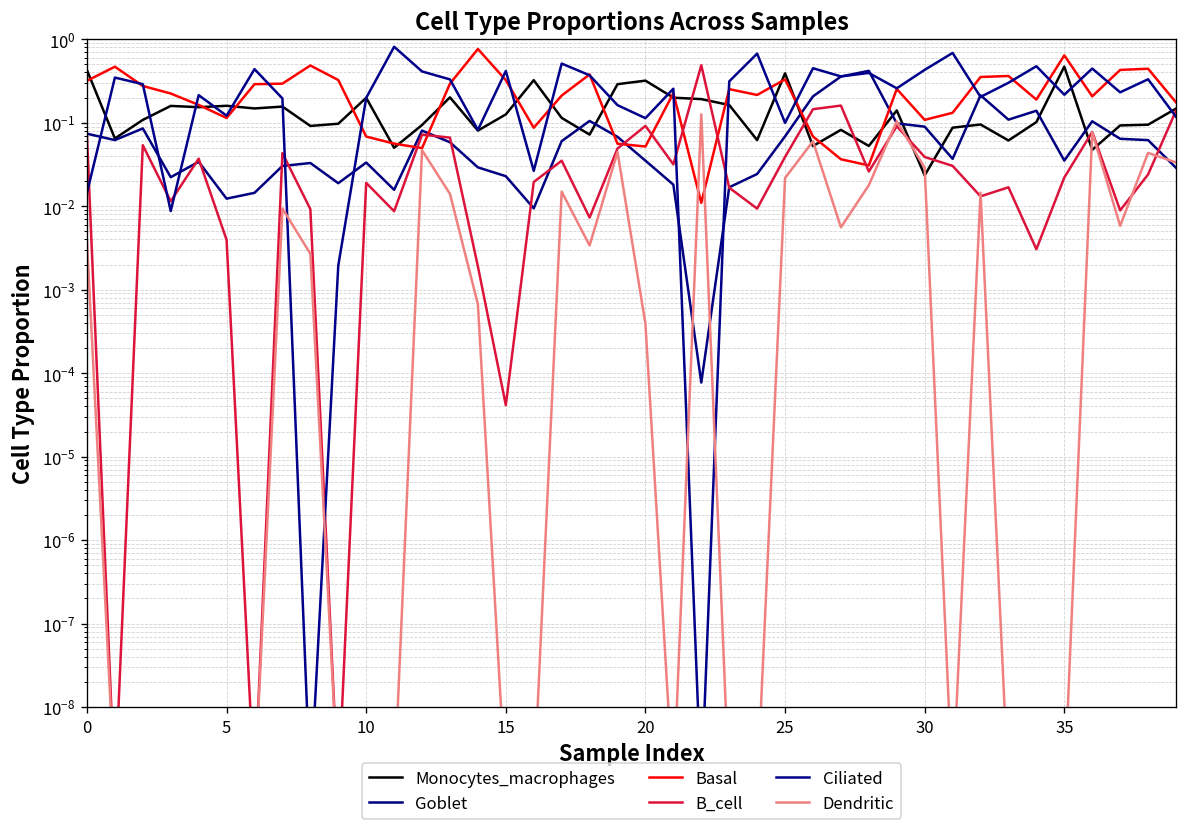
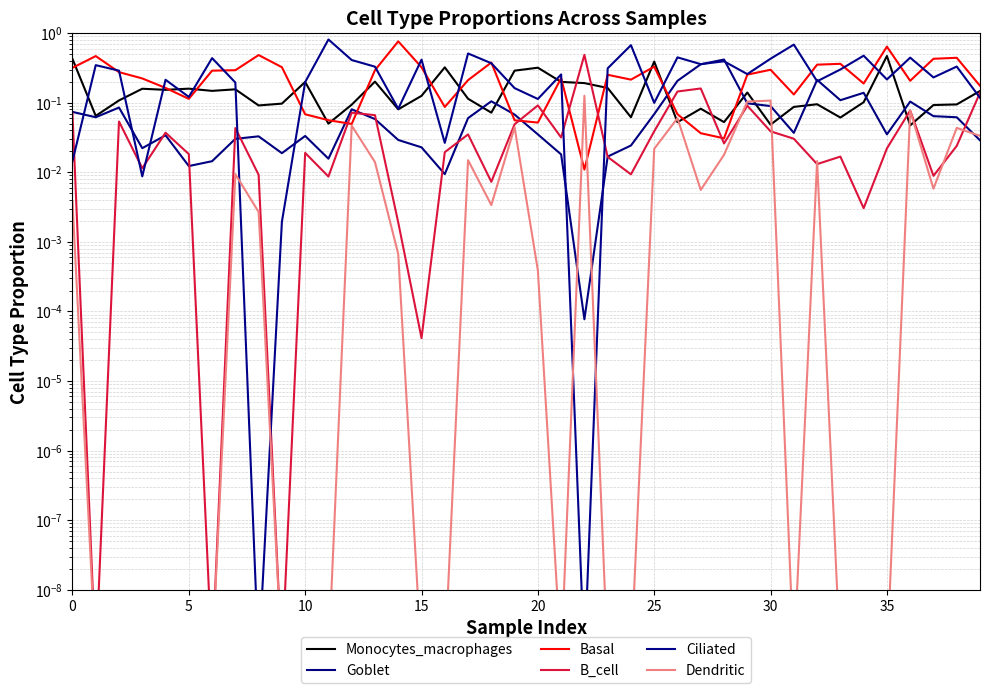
B_cell, 5: 0.004 -> 0.018
Monocytes_macrophages, 30: 0.023 -> 0.05
Basal, 30: 0.11 -> 0.30
Dendritic, 30: 0.029 -> 0.11
